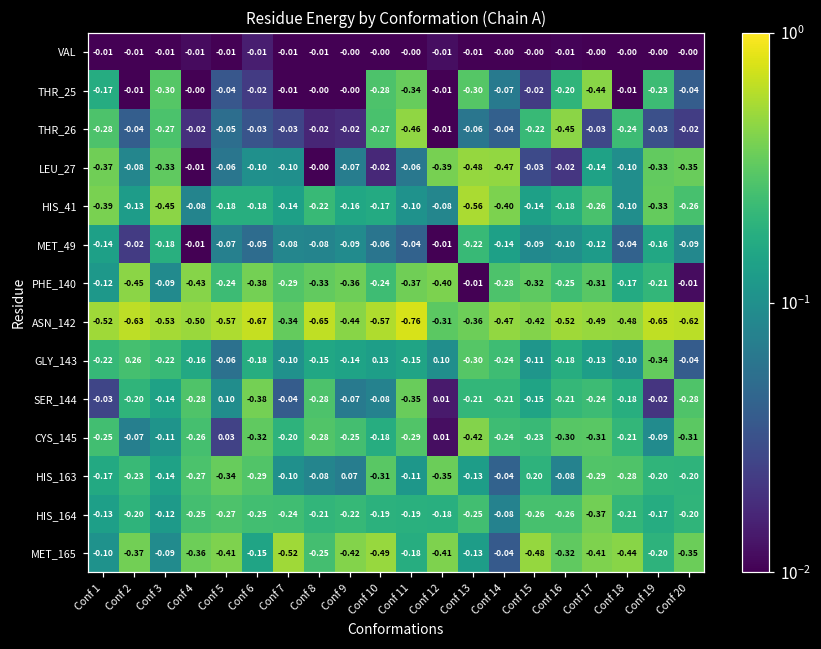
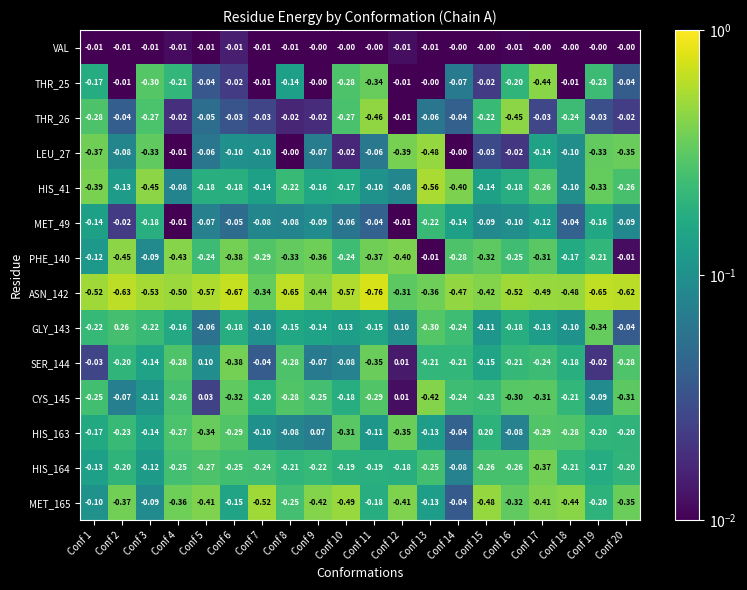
THR_25, Conf 4: -0.00 -> -0.21
THR_25, Conf 8: -0.00 -> -0.14
THR_25, Conf 13: -0.30 -> -0.00
LEU_27, Conf 14: -0.47 -> -0.00
